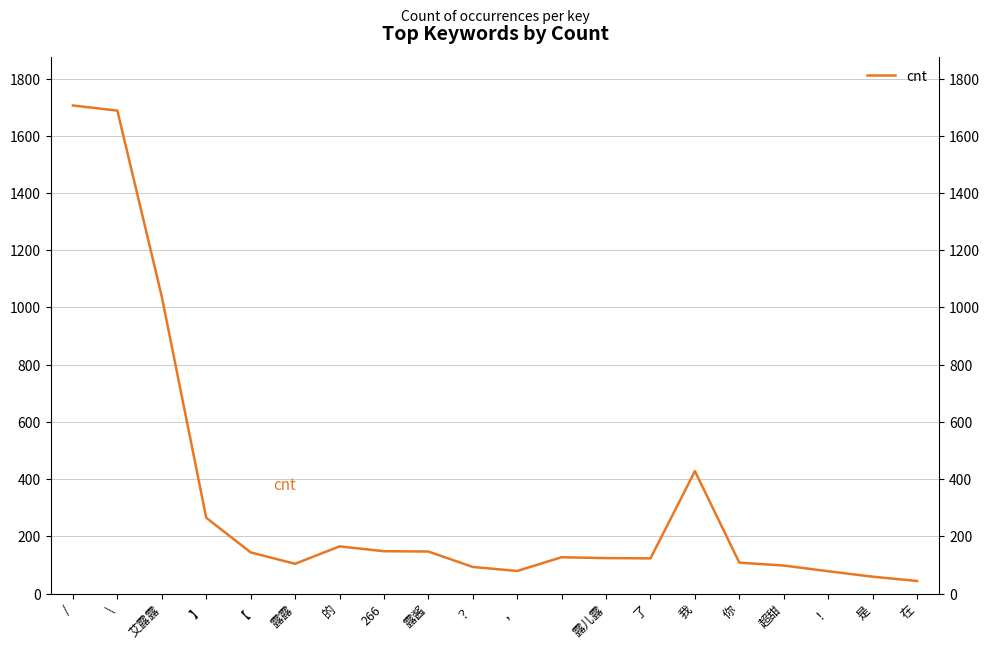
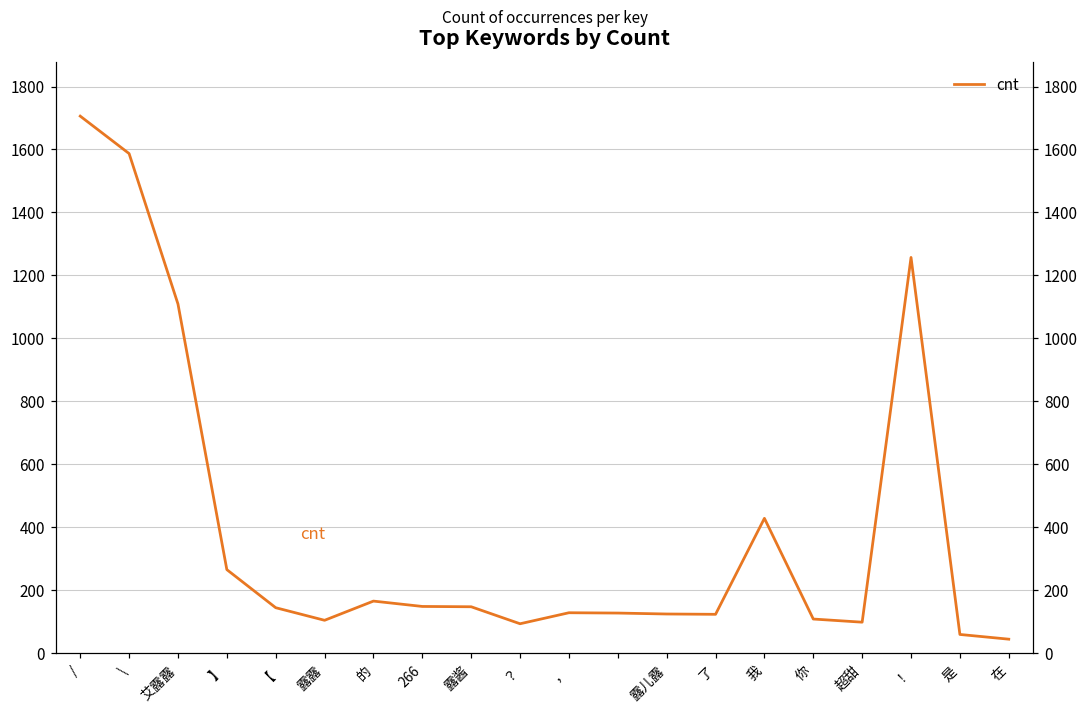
\: 1690 -> 1590
艾露露: 1040 -> 1110
，: 80 -> 130
！: 80 -> 1260
